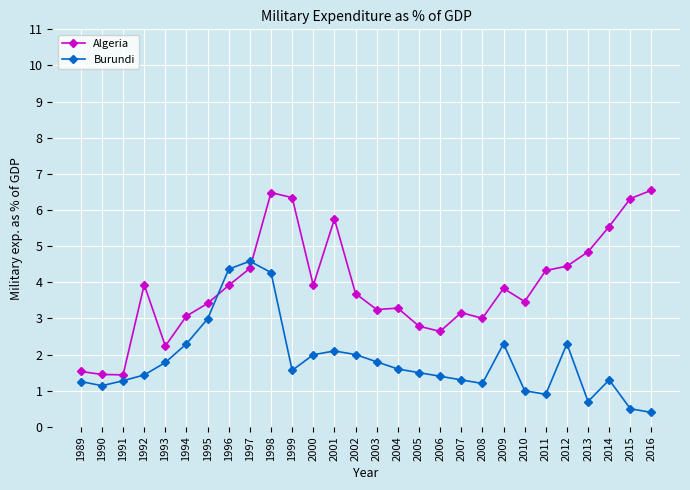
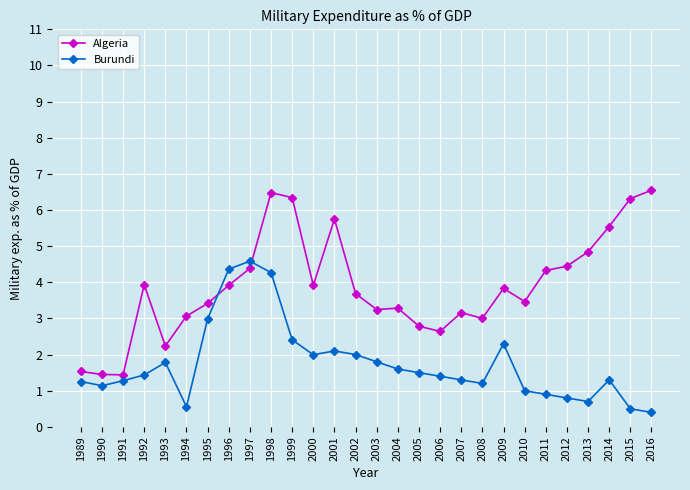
Burundi, 1994: 2.3 -> 0.6
Burundi, 1999: 1.6 -> 2.4
Burundi, 2012: 2.3 -> 0.8
